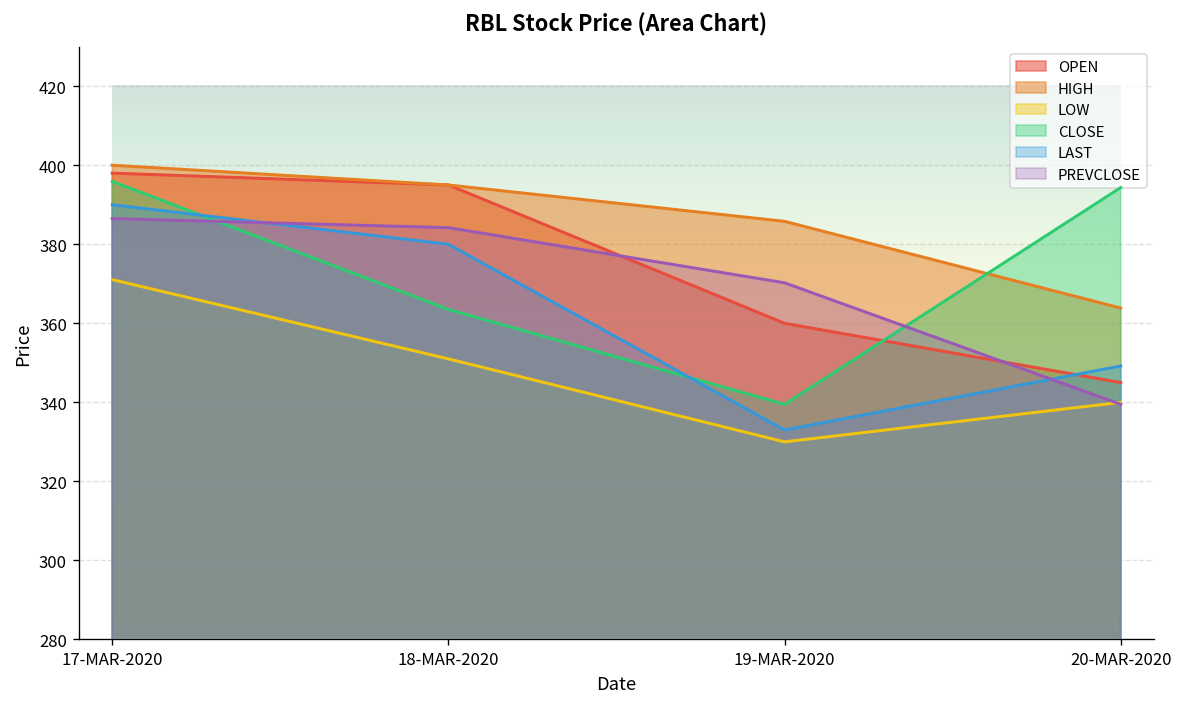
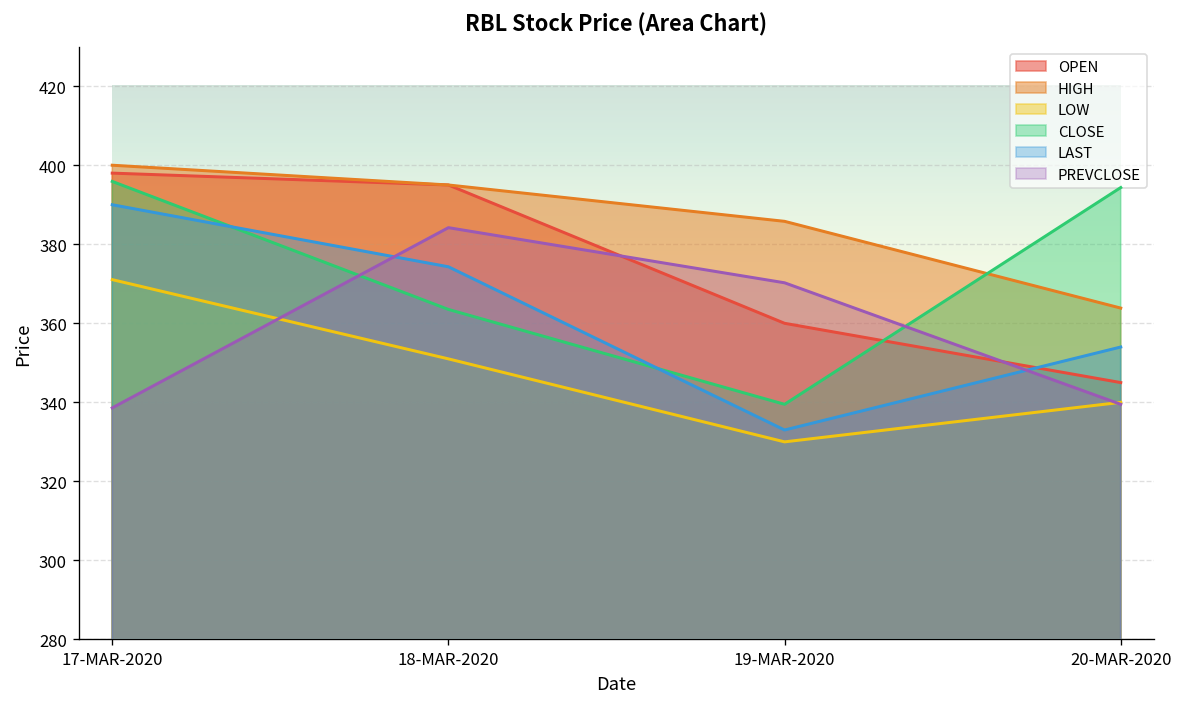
PREVCLOSE, 17-MAR-2020: 387 -> 339
LAST, 18-MAR-2020: 380 -> 374
LAST, 20-MAR-2020: 349 -> 354
